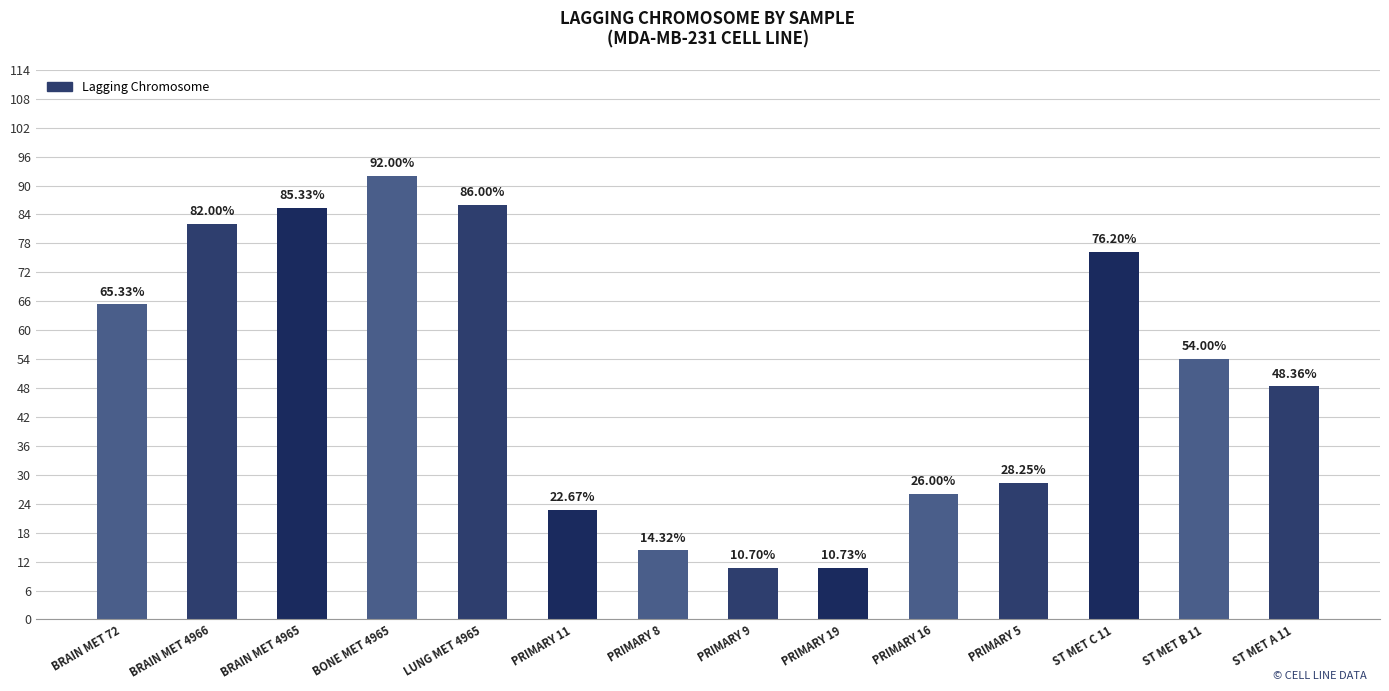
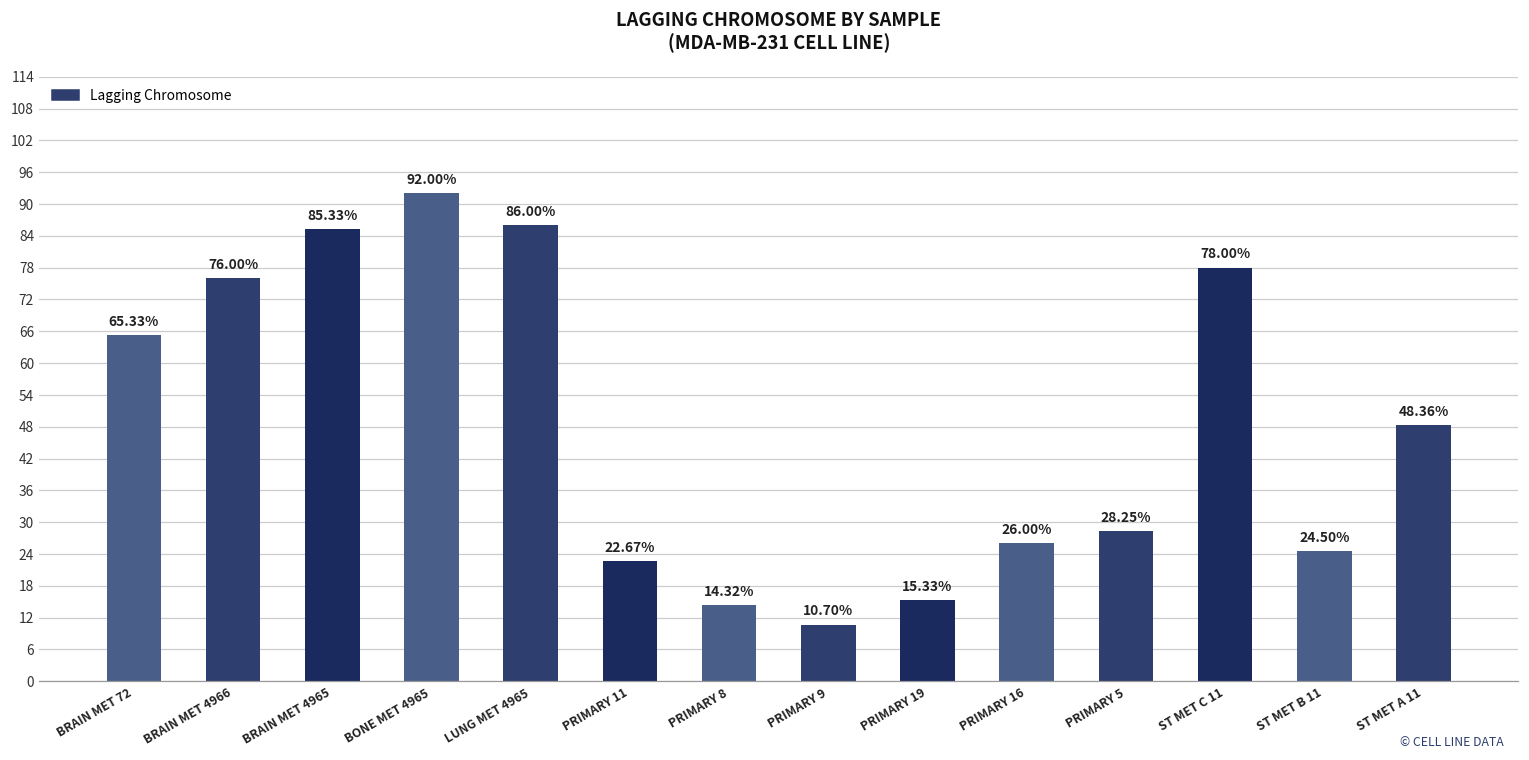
BRAIN MET 4966: 82.00% -> 76.00%
PRIMARY 19: 10.73% -> 15.33%
ST MET C 11: 76.20% -> 78.00%
ST MET B 11: 54.00% -> 24.50%
